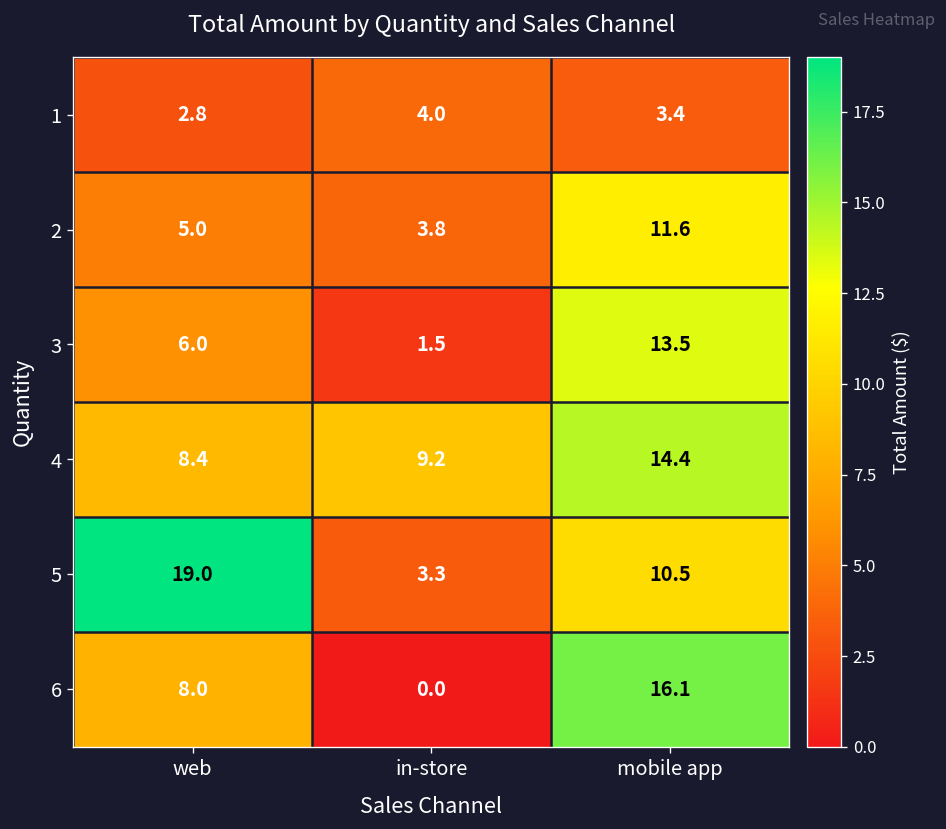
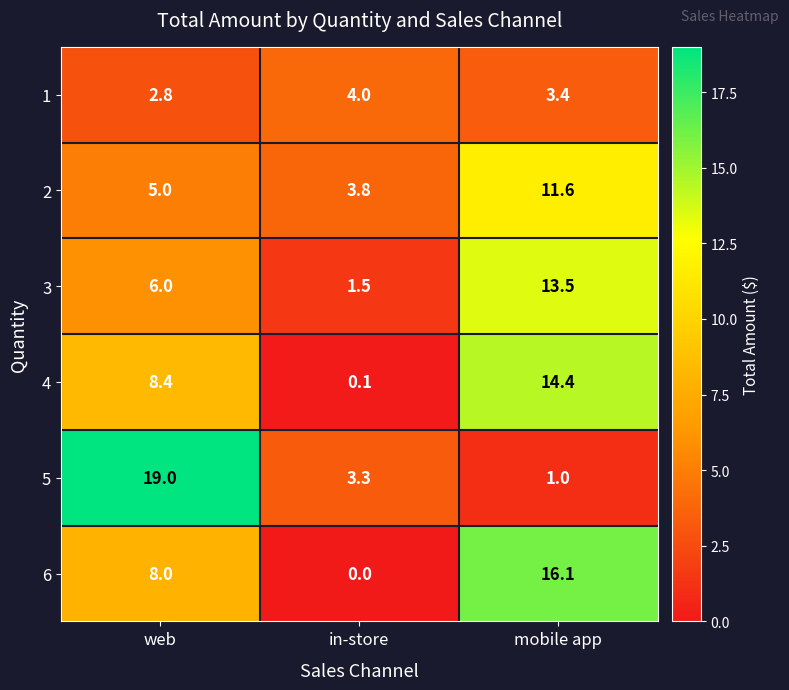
4, in-store: 9.2 -> 0.1
5, mobile app: 10.5 -> 1.0
